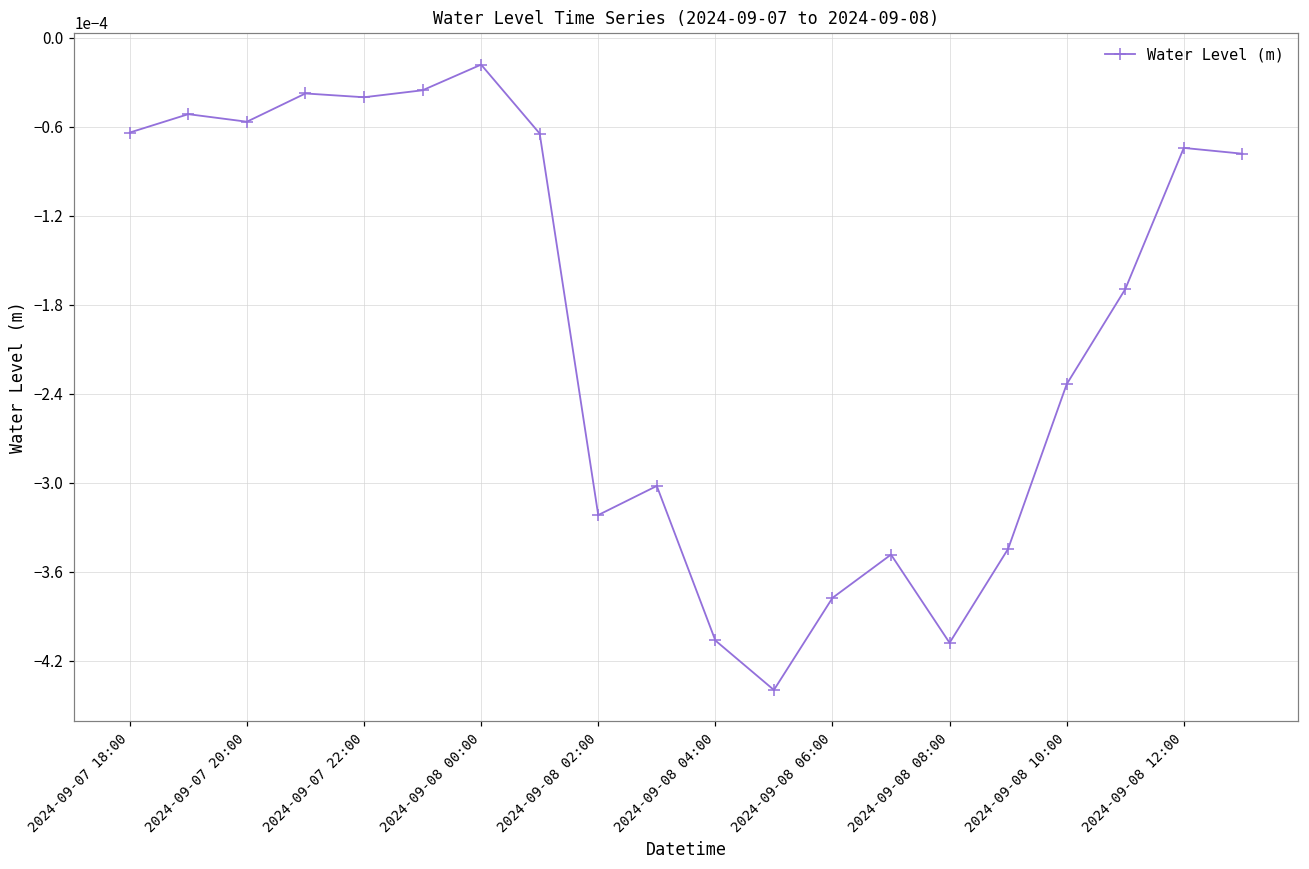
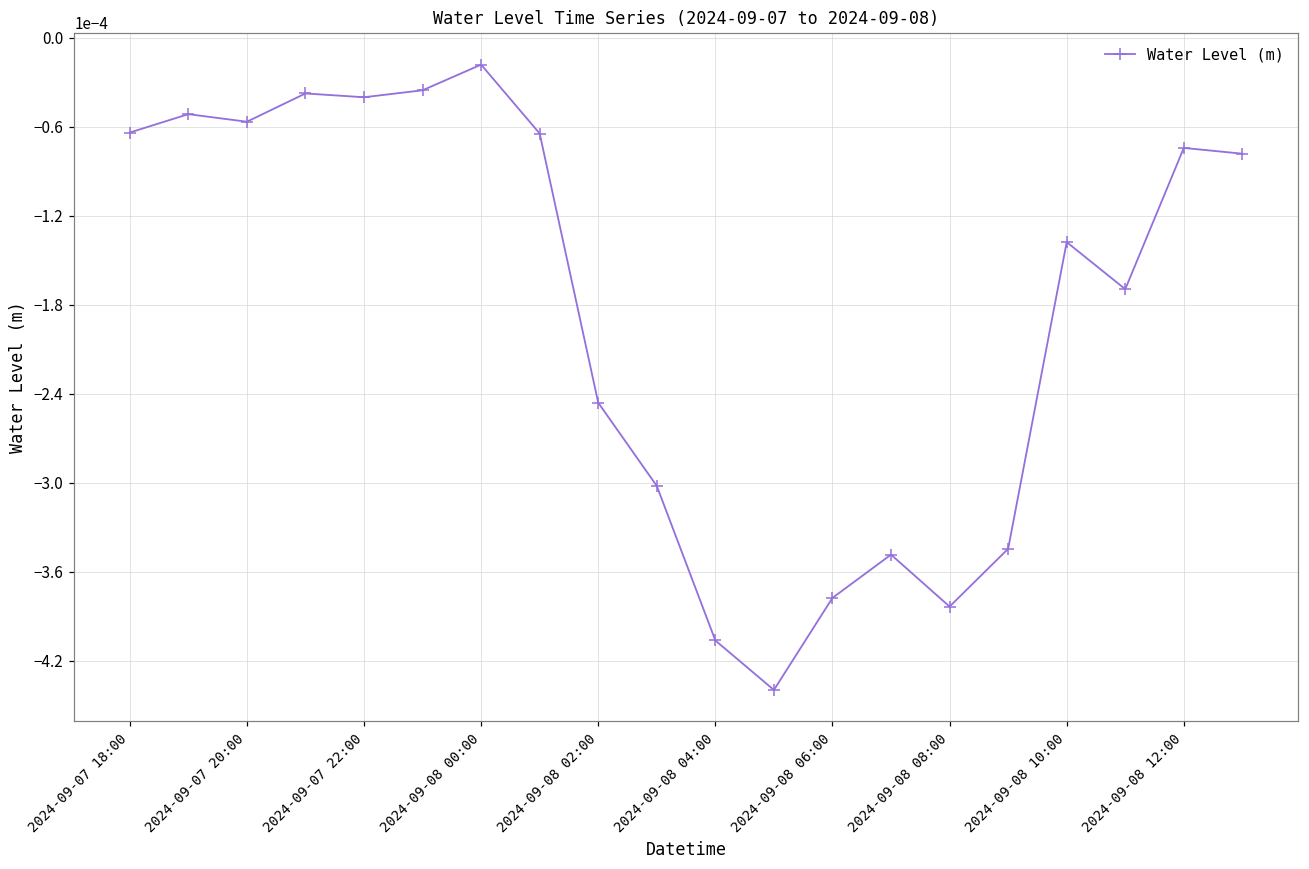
2024-09-08 02:00: -0.000322 -> -0.000246
2024-09-08 08:00: -0.000408 -> -0.000383
2024-09-08 10:00: -0.000234 -> -0.000138
